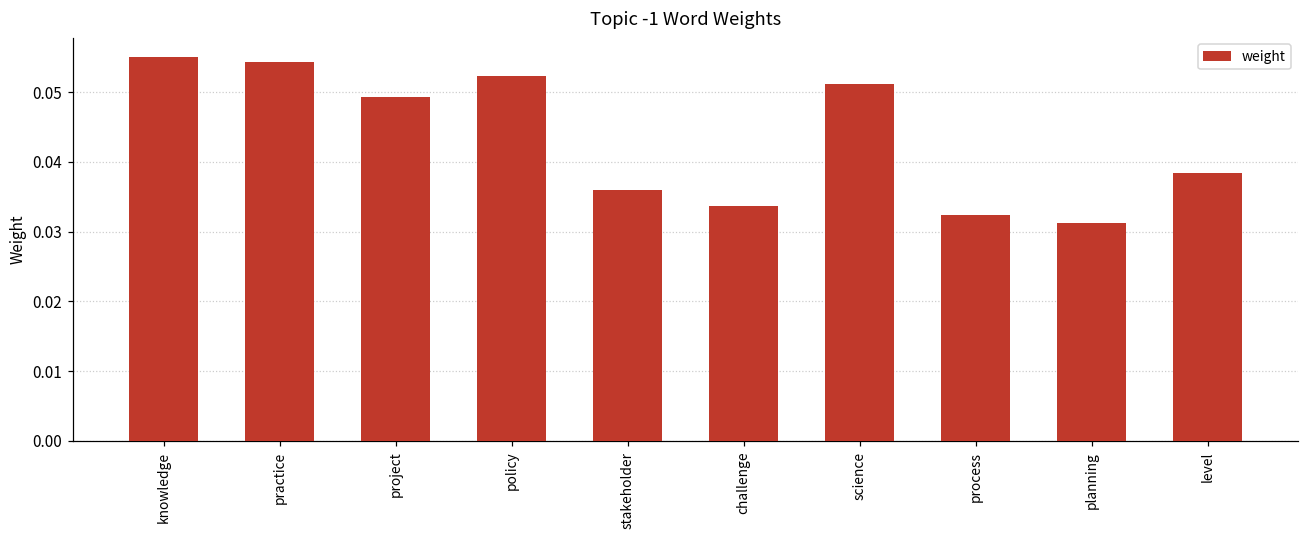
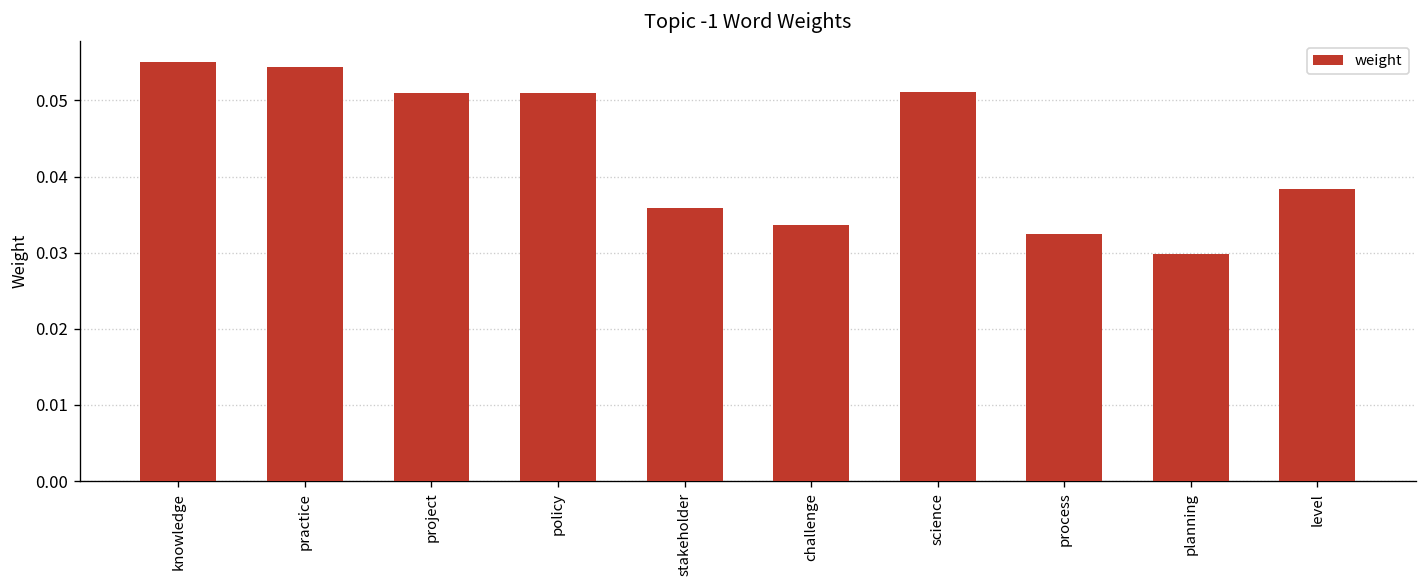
project: 0.049 -> 0.051
policy: 0.052 -> 0.051
planning: 0.031 -> 0.030
